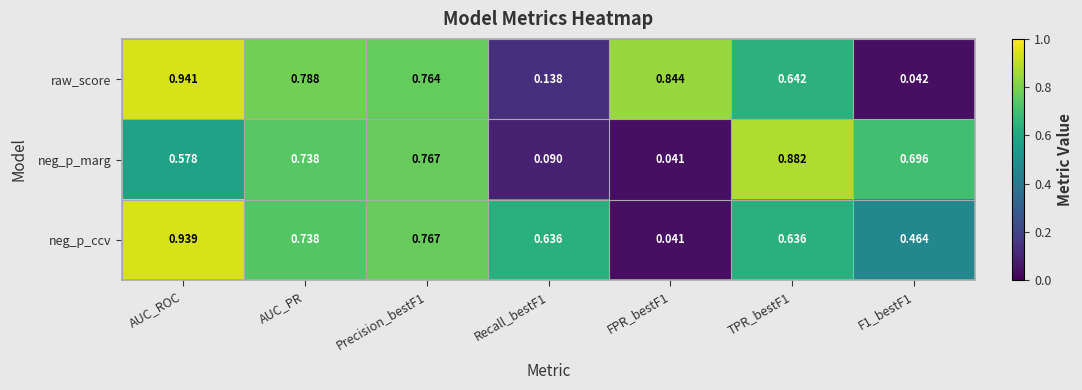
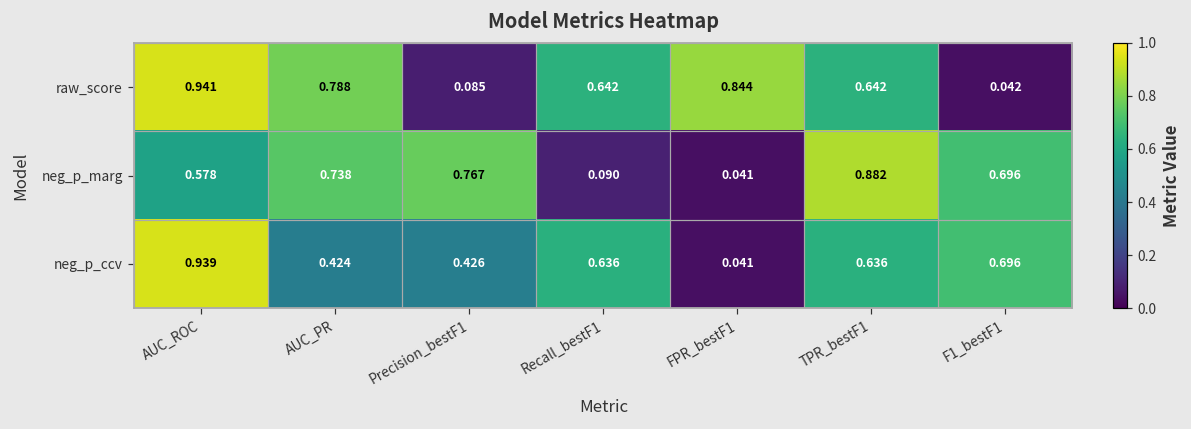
raw_score, Precision_bestF1: 0.764 -> 0.085
raw_score, Recall_bestF1: 0.138 -> 0.642
neg_p_ccv, AUC_PR: 0.738 -> 0.424
neg_p_ccv, Precision_bestF1: 0.767 -> 0.426
neg_p_ccv, F1_bestF1: 0.464 -> 0.696
